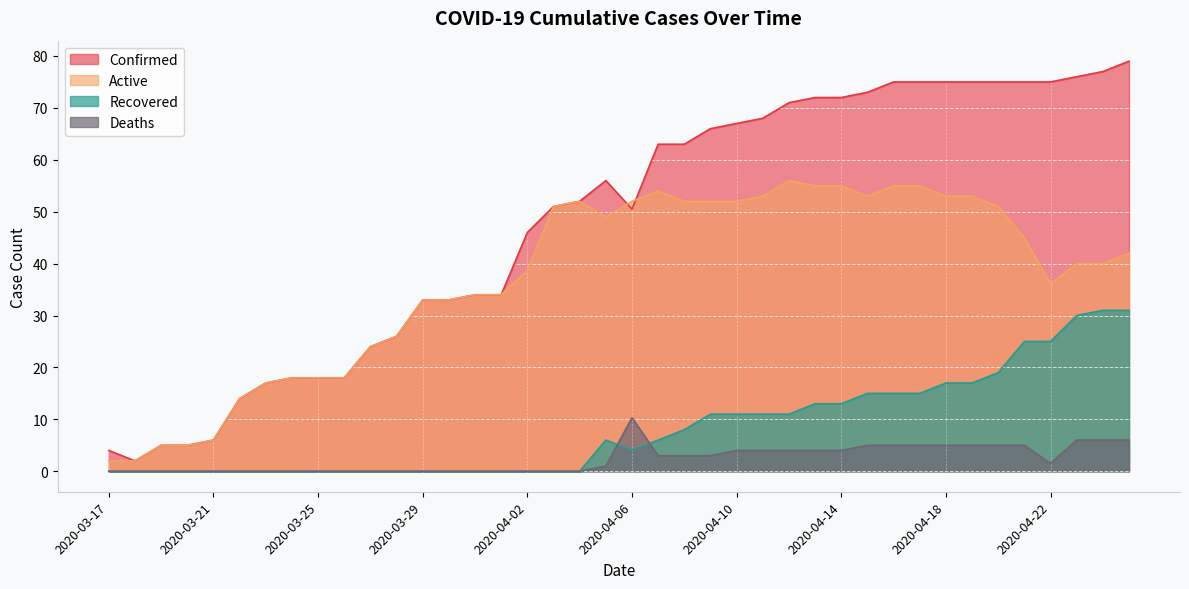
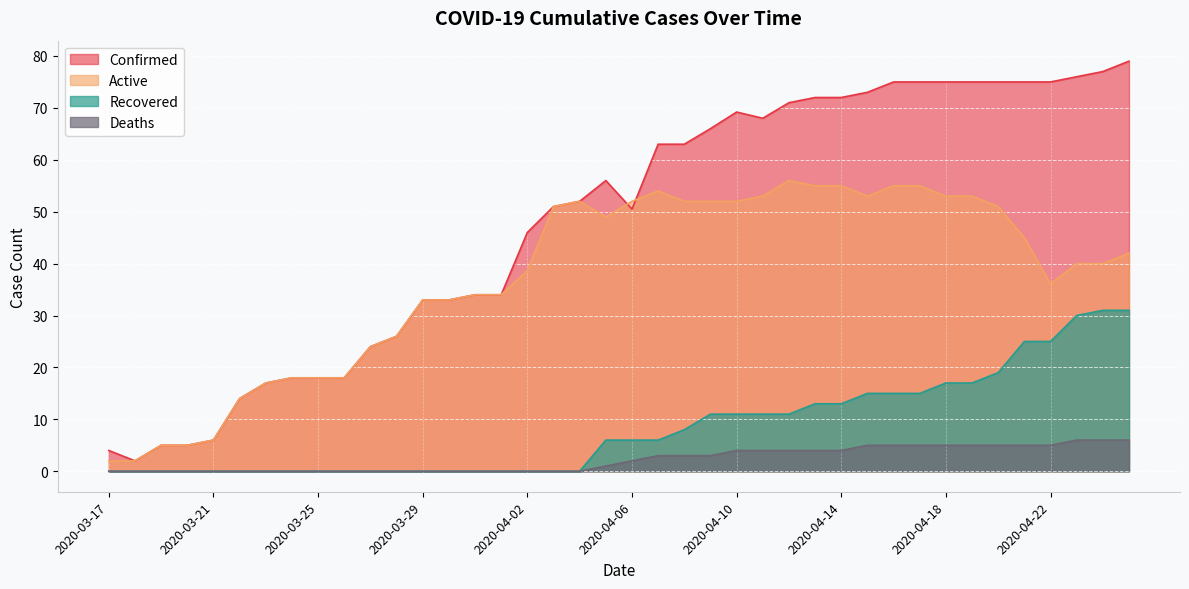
Recovered, 2020-04-06: 4 -> 6
Deaths, 2020-04-06: 10 -> 2
Confirmed, 2020-04-10: 67 -> 69
Deaths, 2020-04-22: 2 -> 5
